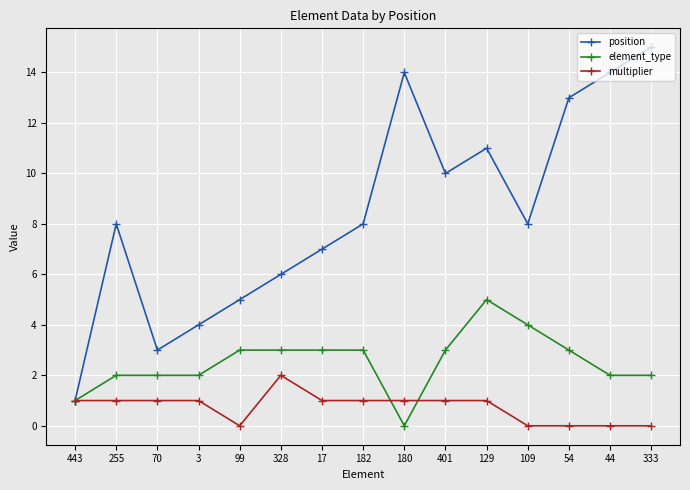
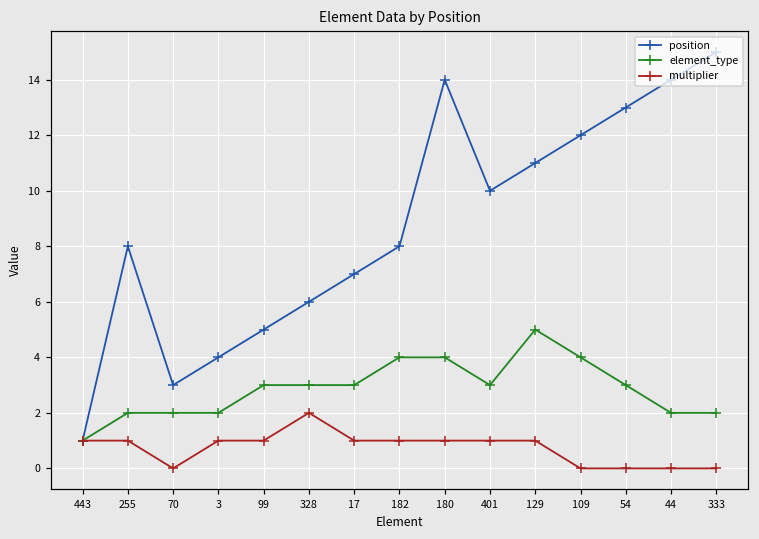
multiplier, 70: 1 -> 0
multiplier, 99: 0 -> 1
element_type, 182: 3 -> 4
element_type, 180: 0 -> 4
position, 109: 8 -> 12
